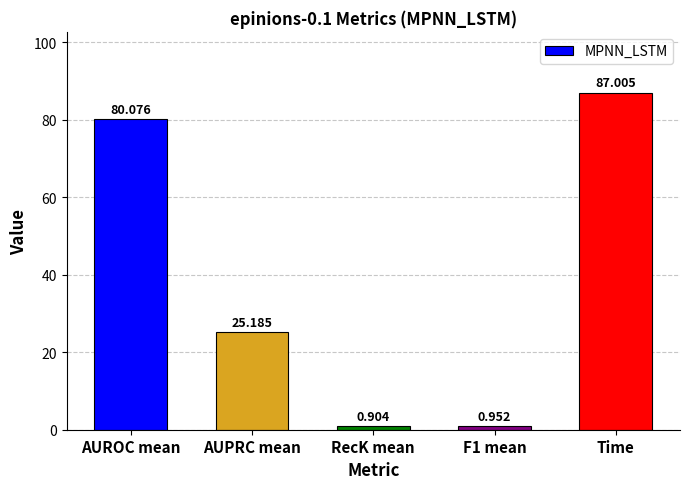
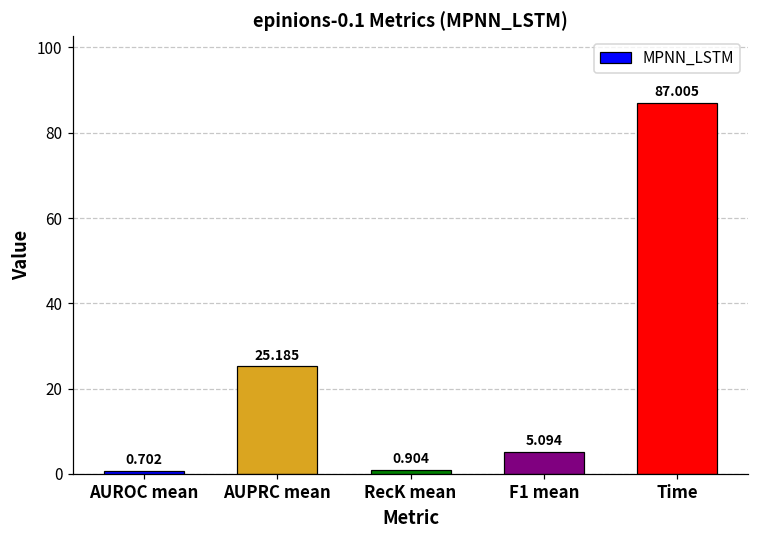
AUROC mean: 80.076 -> 0.702
F1 mean: 0.952 -> 5.094
